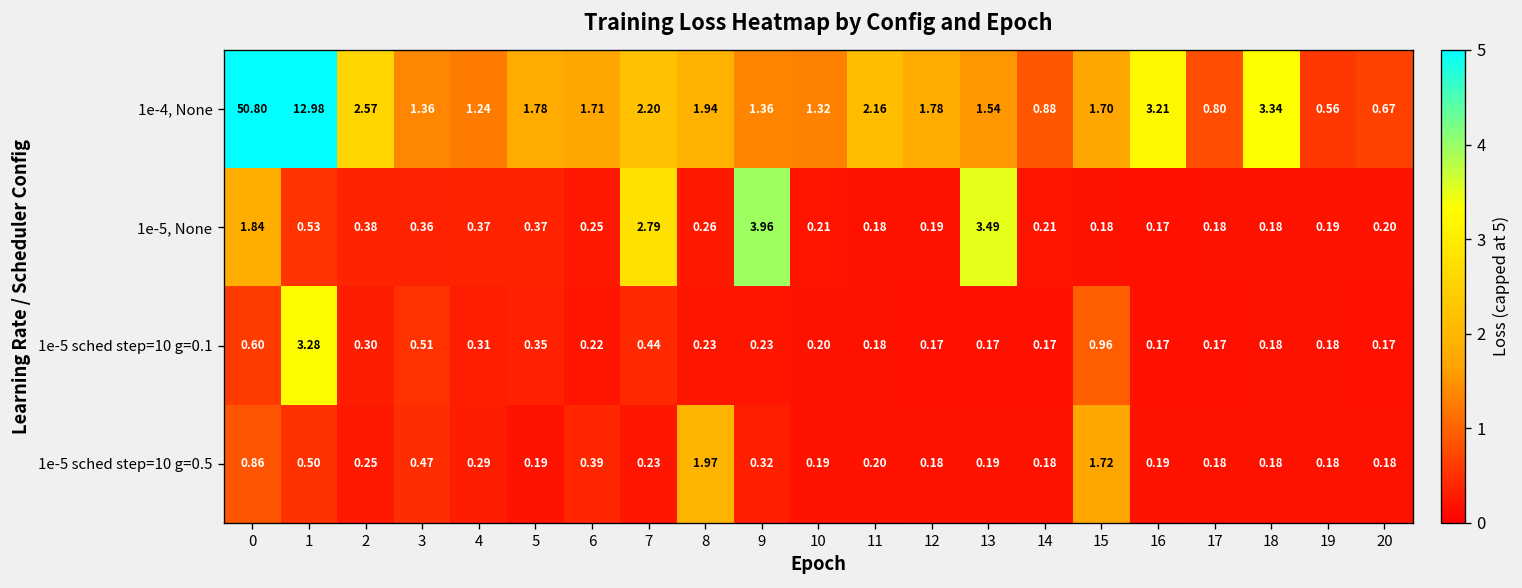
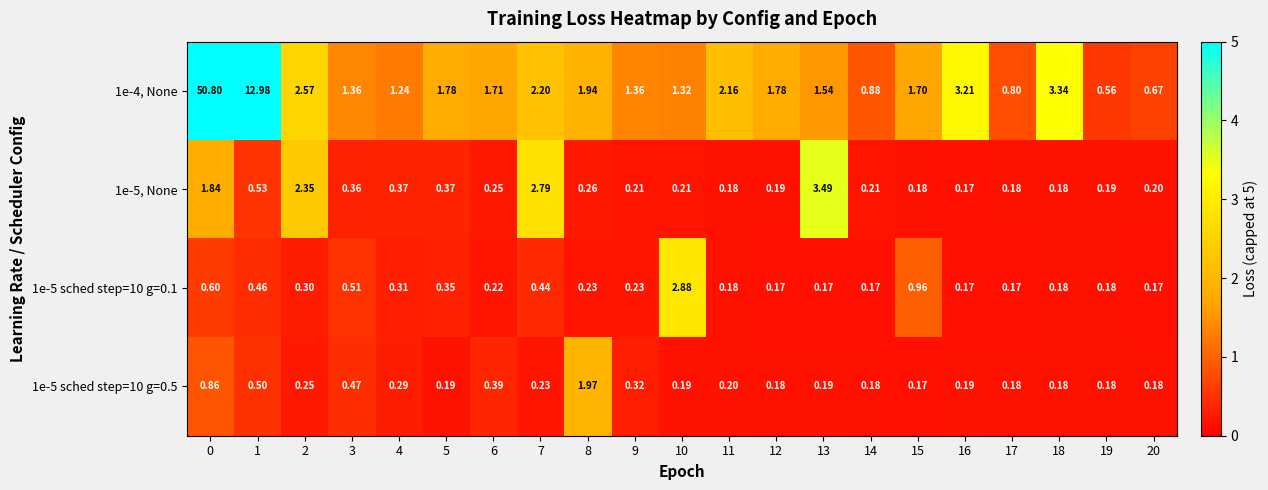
1e-5, None, 2: 0.38 -> 2.35
1e-5, None, 9: 3.96 -> 0.21
1e-5 sched step=10 g=0.1, 1: 3.28 -> 0.46
1e-5 sched step=10 g=0.1, 10: 0.20 -> 2.88
1e-5 sched step=10 g=0.5, 15: 1.72 -> 0.17
